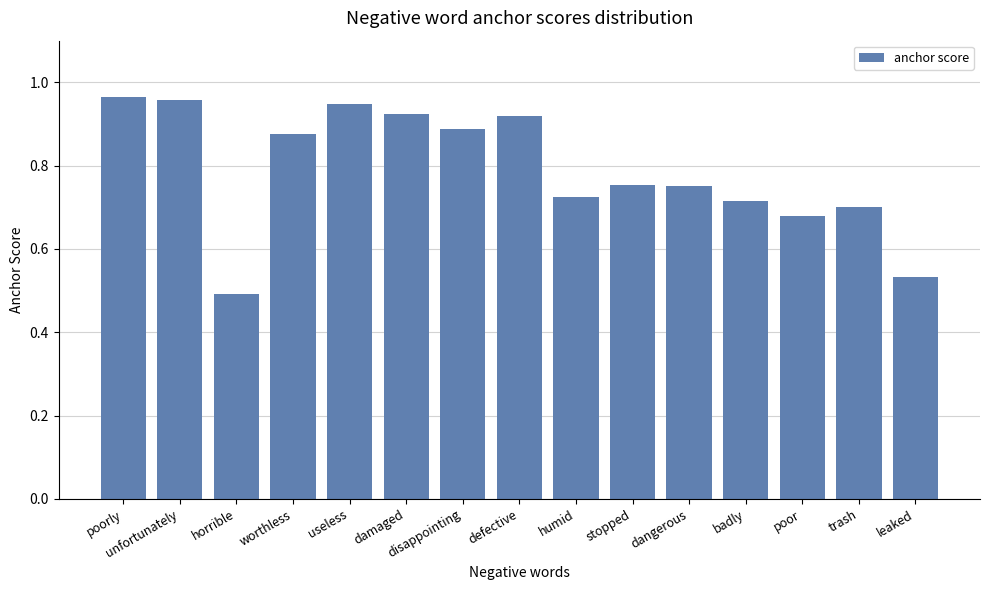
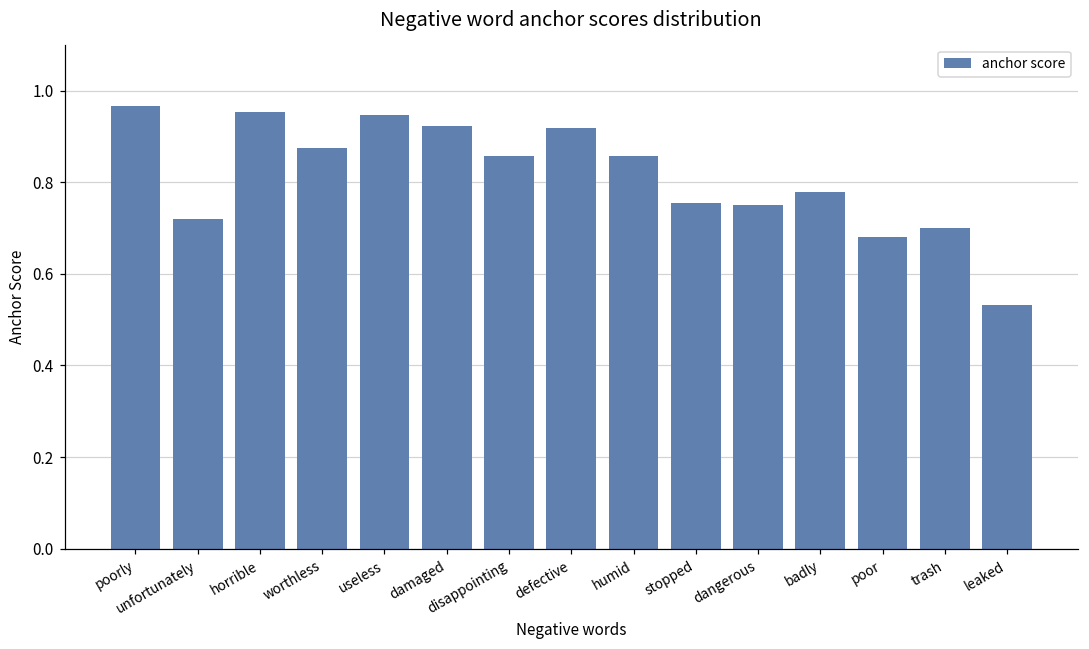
unfortunately: 0.96 -> 0.72
horrible: 0.49 -> 0.95
disappointing: 0.89 -> 0.86
humid: 0.73 -> 0.86
badly: 0.71 -> 0.78
